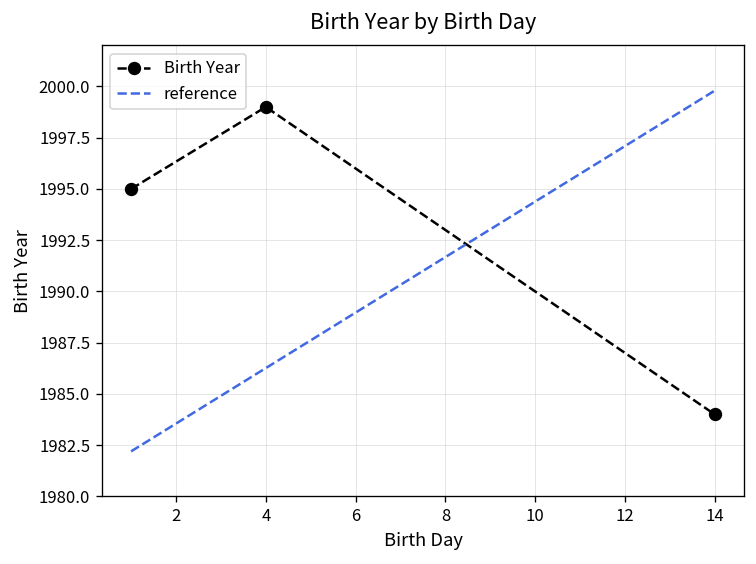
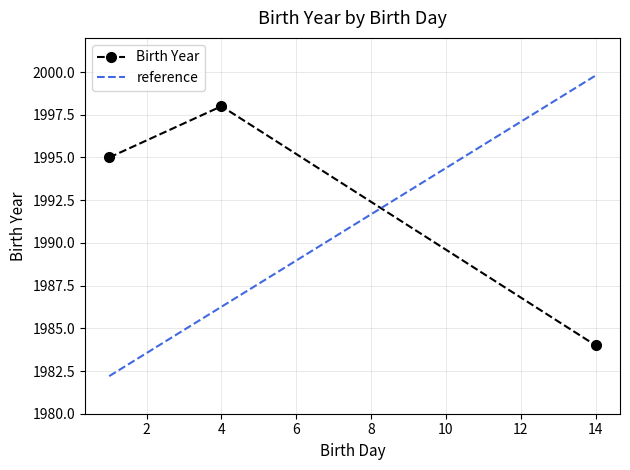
Birth Year, 4: 1999 -> 1998
